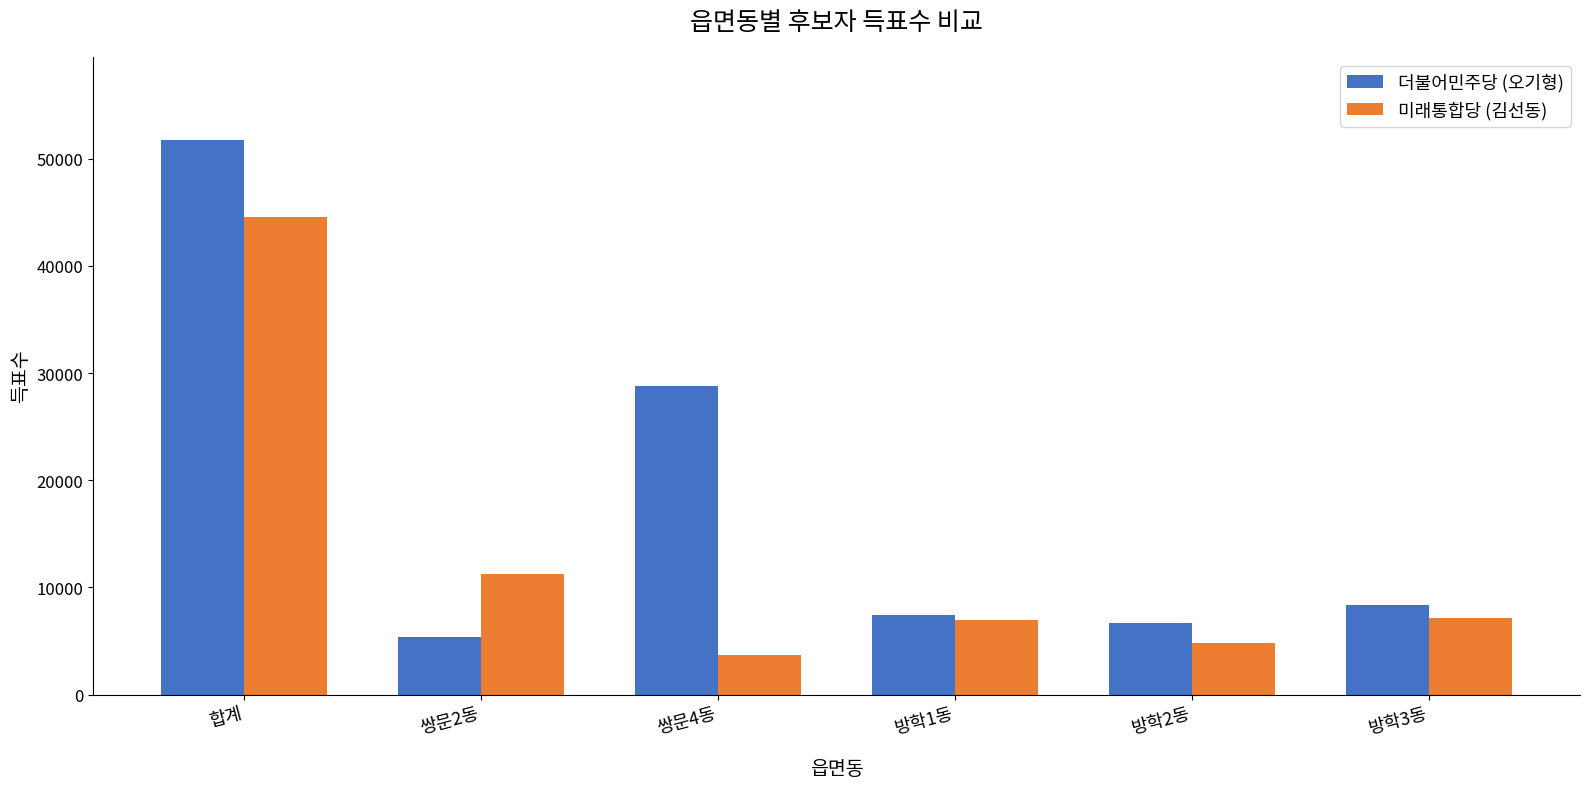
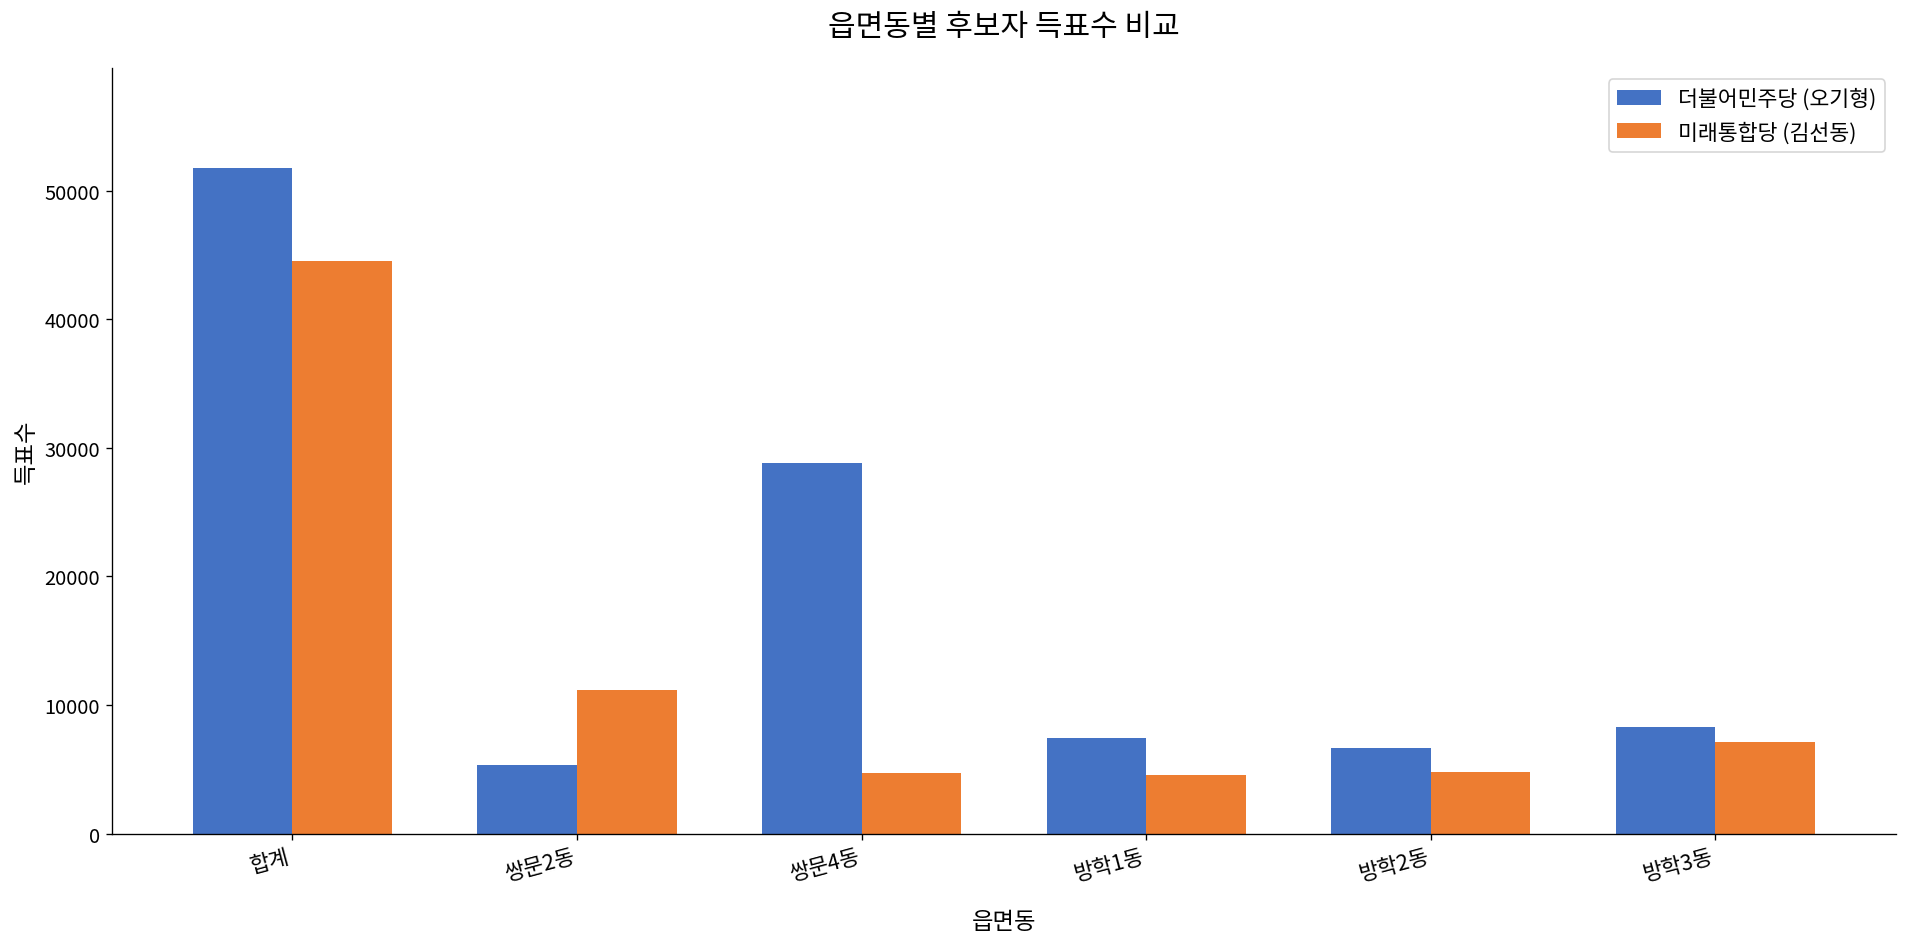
미래통합당 (김선동), 쌍문4동: 3700 -> 4700
미래통합당 (김선동), 방학1동: 7000 -> 4600
